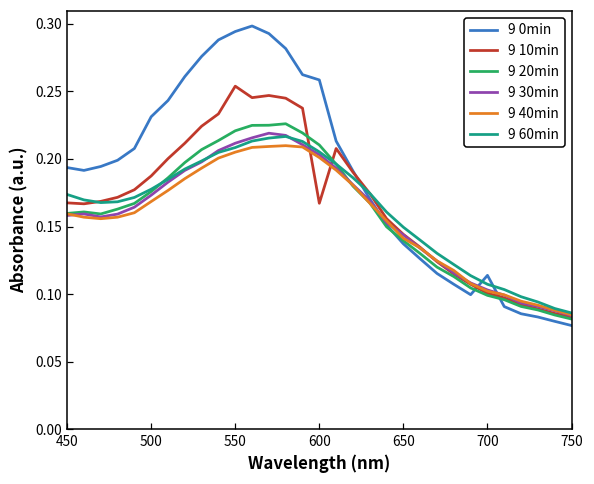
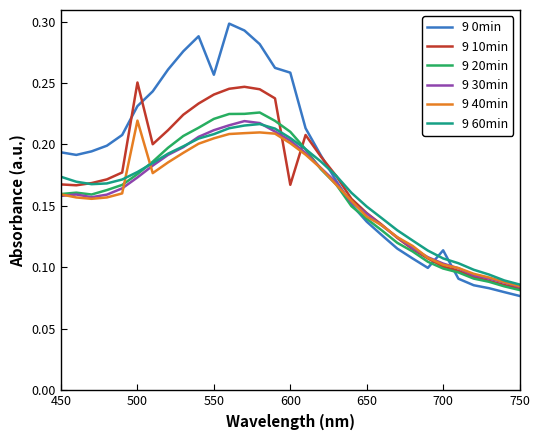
9 10min, 500: 0.187 -> 0.250
9 40min, 500: 0.169 -> 0.219
9 0min, 550: 0.294 -> 0.257
9 10min, 550: 0.254 -> 0.241
